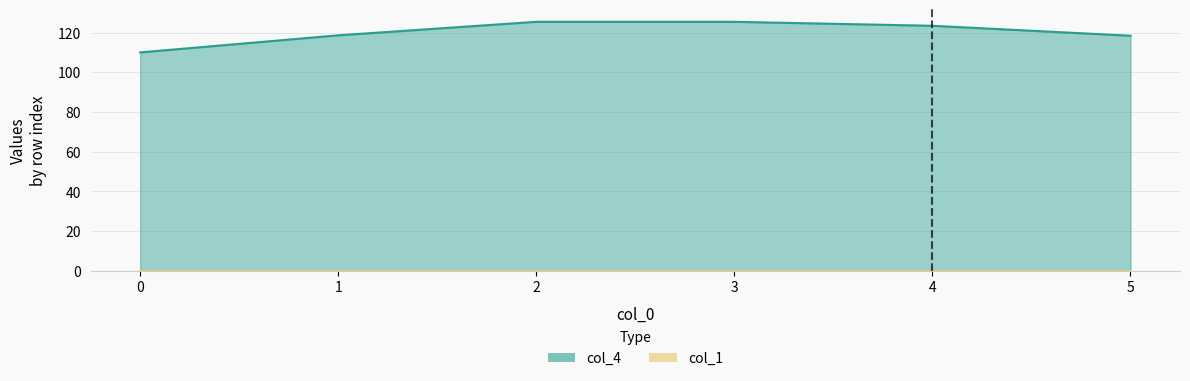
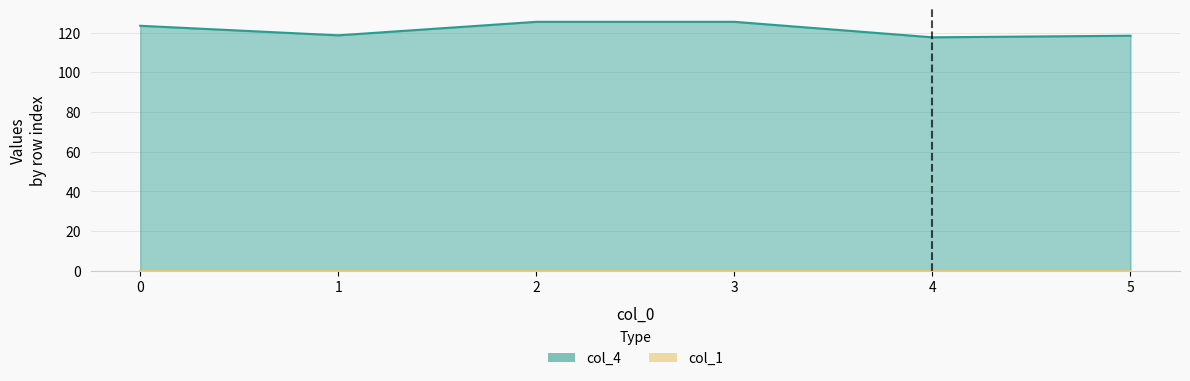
col_4, 0: 110 -> 123
col_4, 4: 123 -> 118
